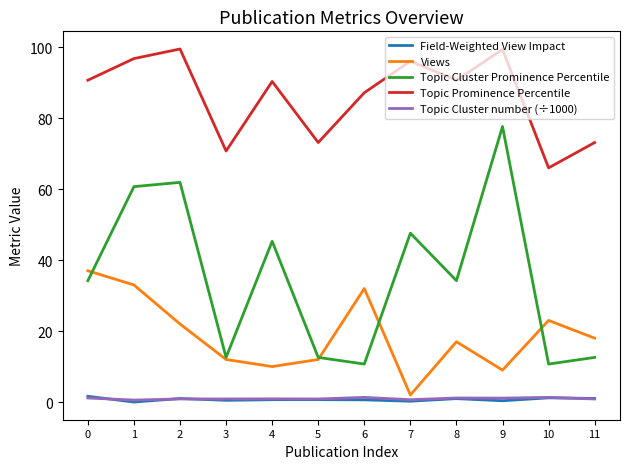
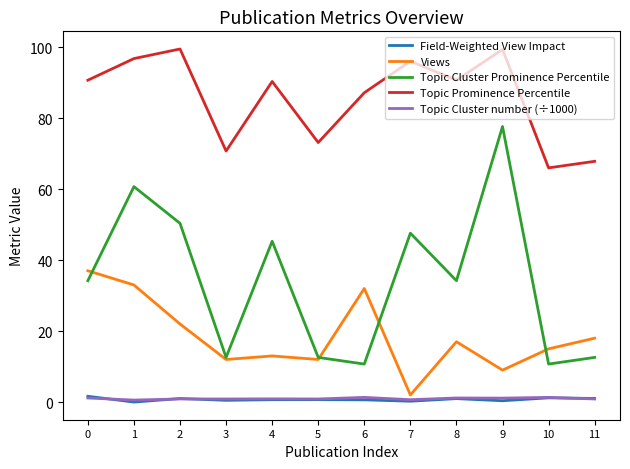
Topic Cluster Prominence Percentile, 2: 62 -> 50
Views, 4: 10 -> 13
Views, 10: 23 -> 15
Topic Prominence Percentile, 11: 73 -> 68
